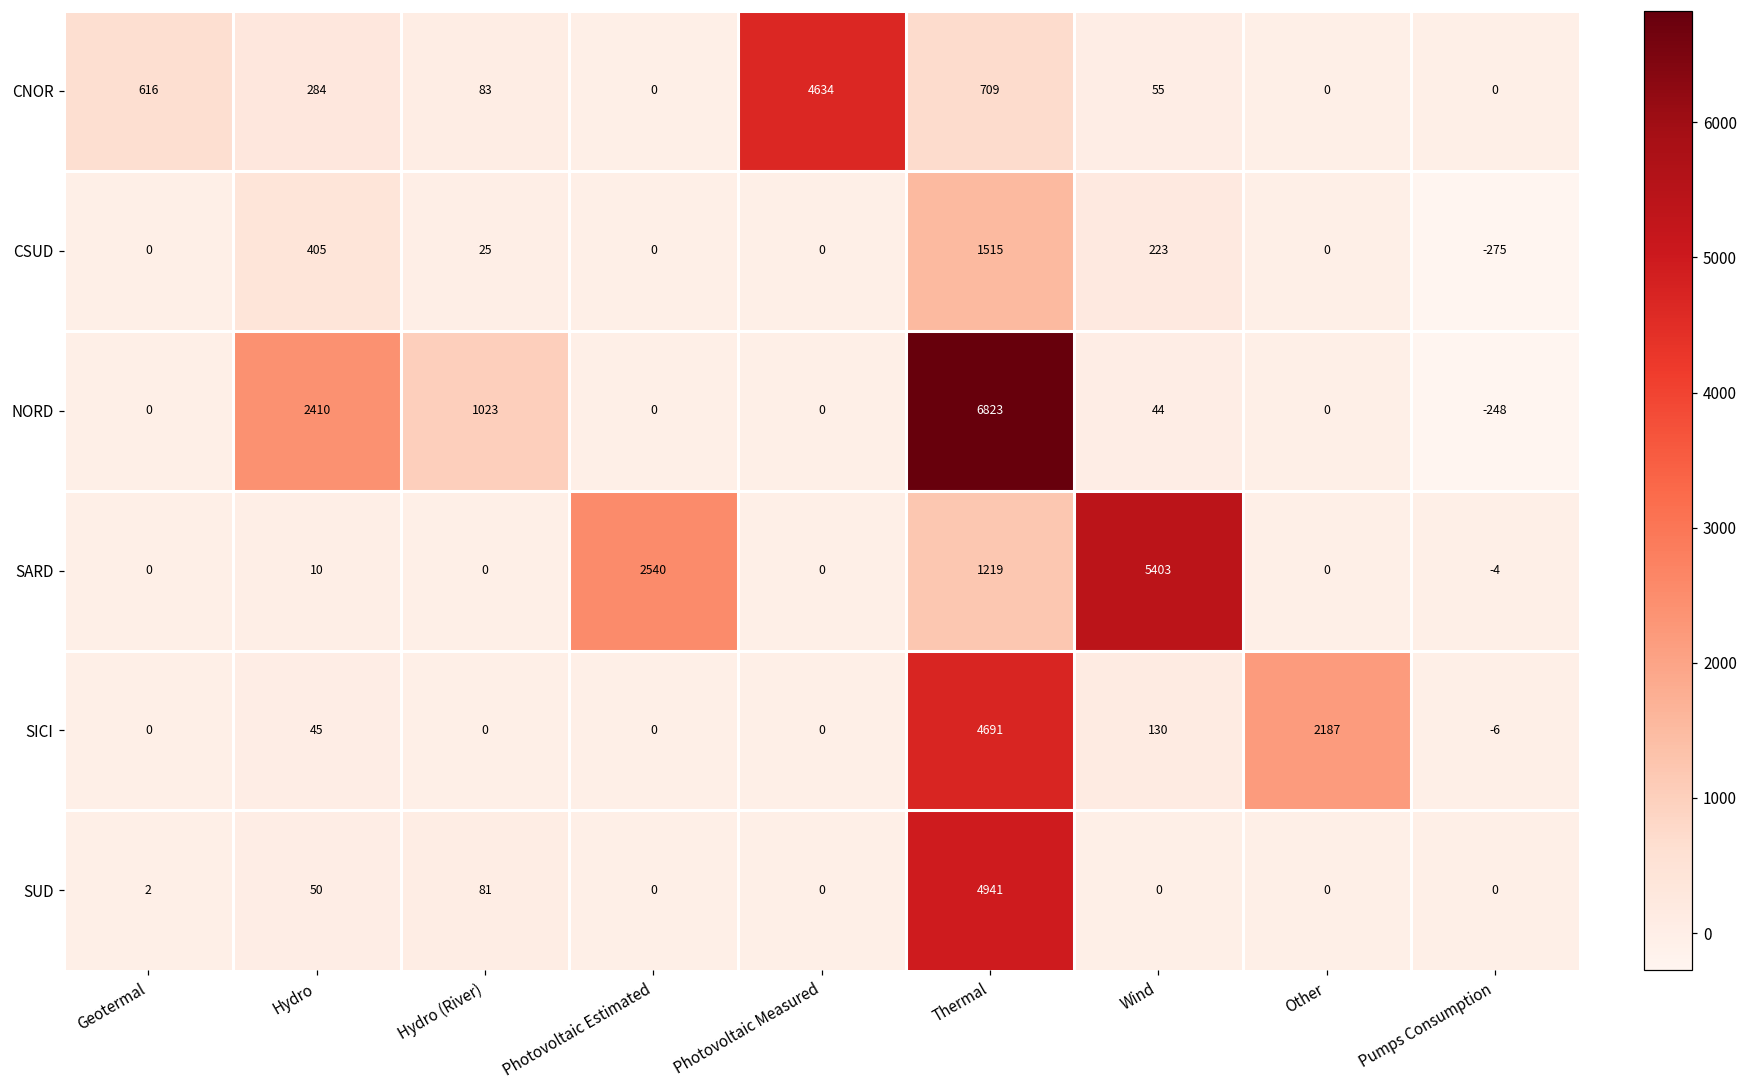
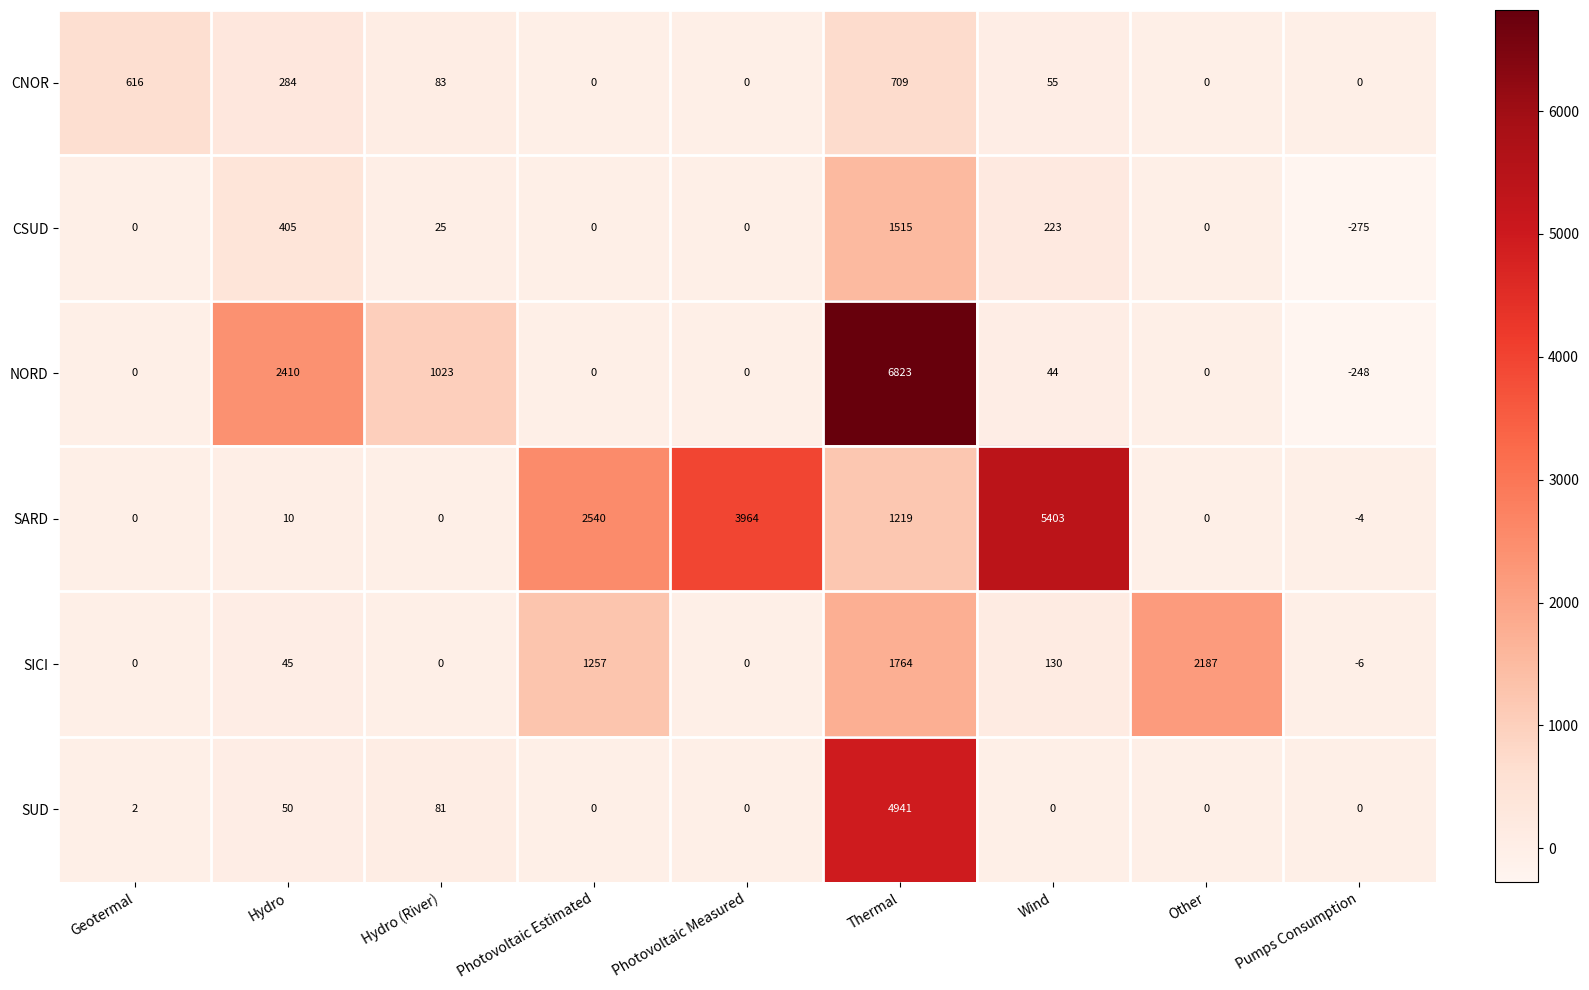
CNOR, Photovoltaic Measured: 4634 -> 0
SARD, Photovoltaic Measured: 0 -> 3964
SICI, Photovoltaic Estimated: 0 -> 1257
SICI, Thermal: 4691 -> 1764
